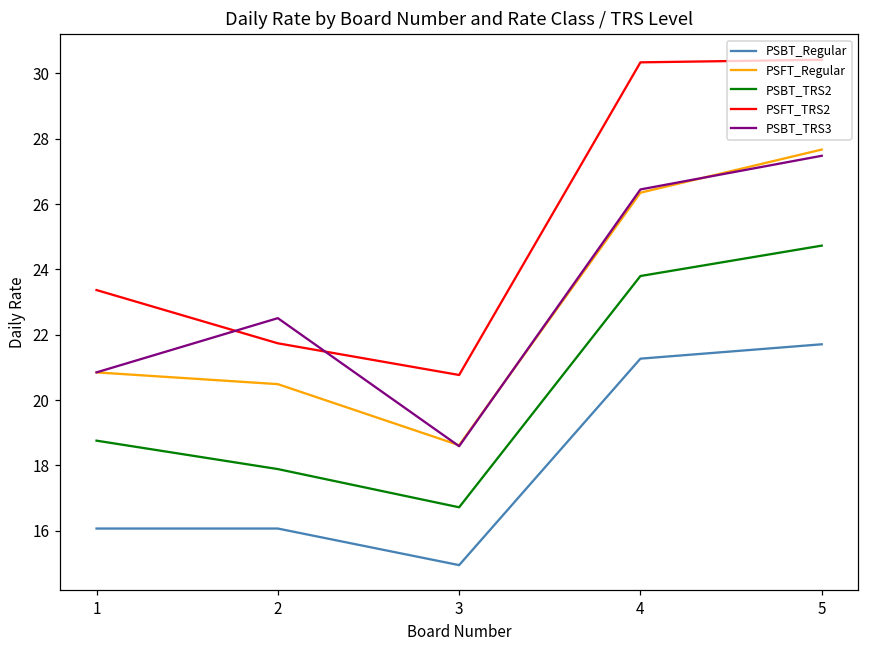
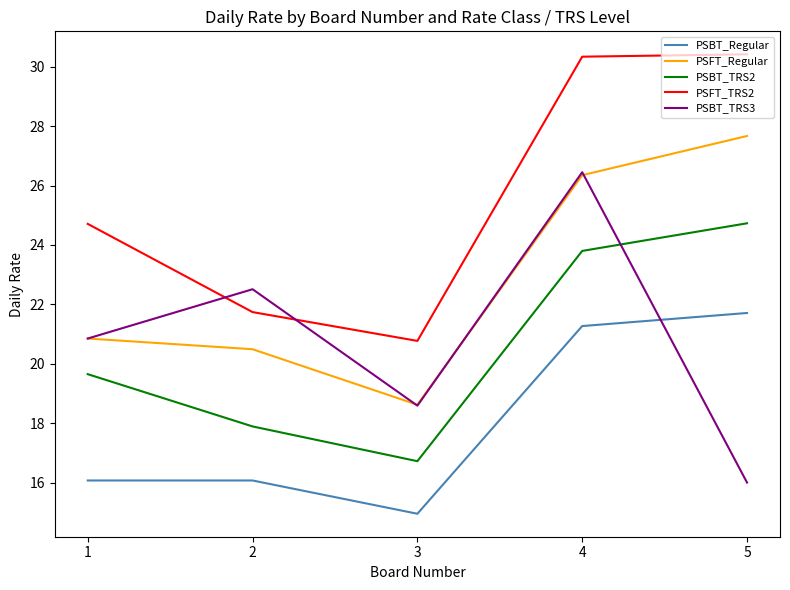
PSBT_TRS2, 1: 18.8 -> 19.7
PSFT_TRS2, 1: 23.4 -> 24.7
PSBT_TRS3, 5: 27.5 -> 16.0
